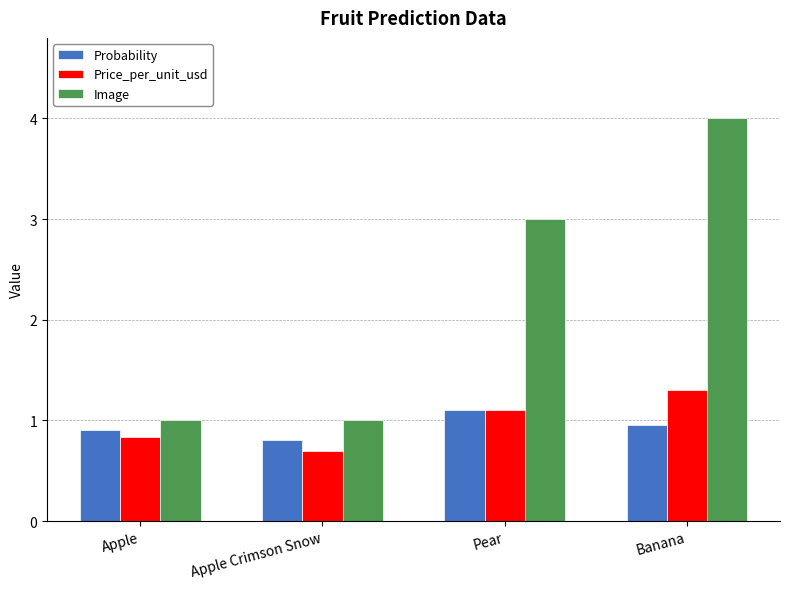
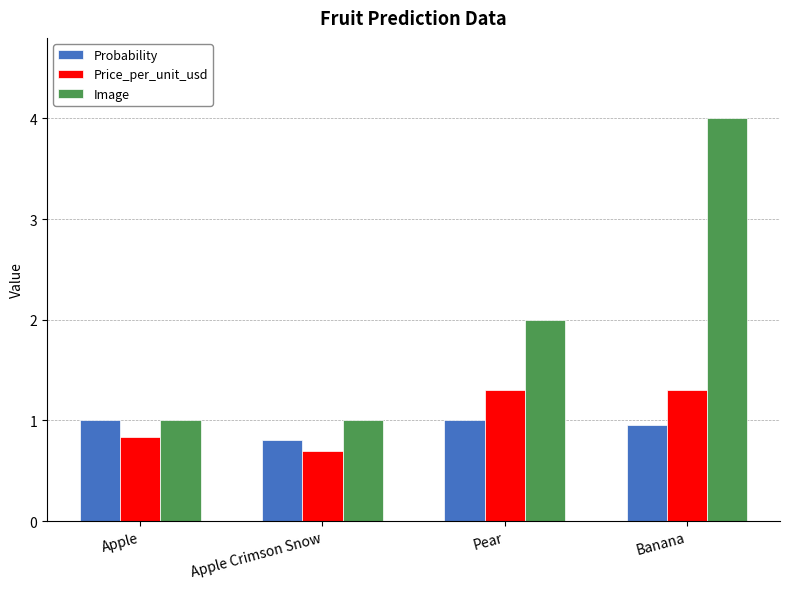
Probability, Apple: 0.9 -> 1.0
Probability, Pear: 1.1 -> 1.0
Price_per_unit_usd, Pear: 1.1 -> 1.3
Image, Pear: 3 -> 2
